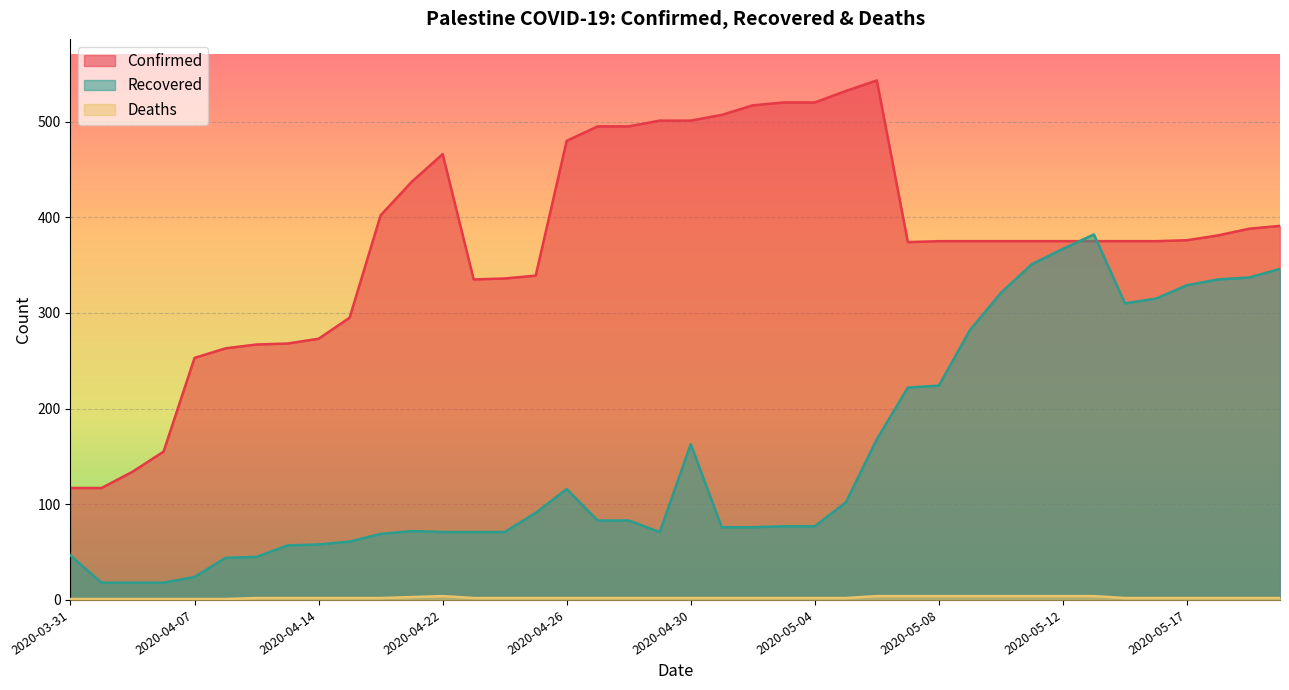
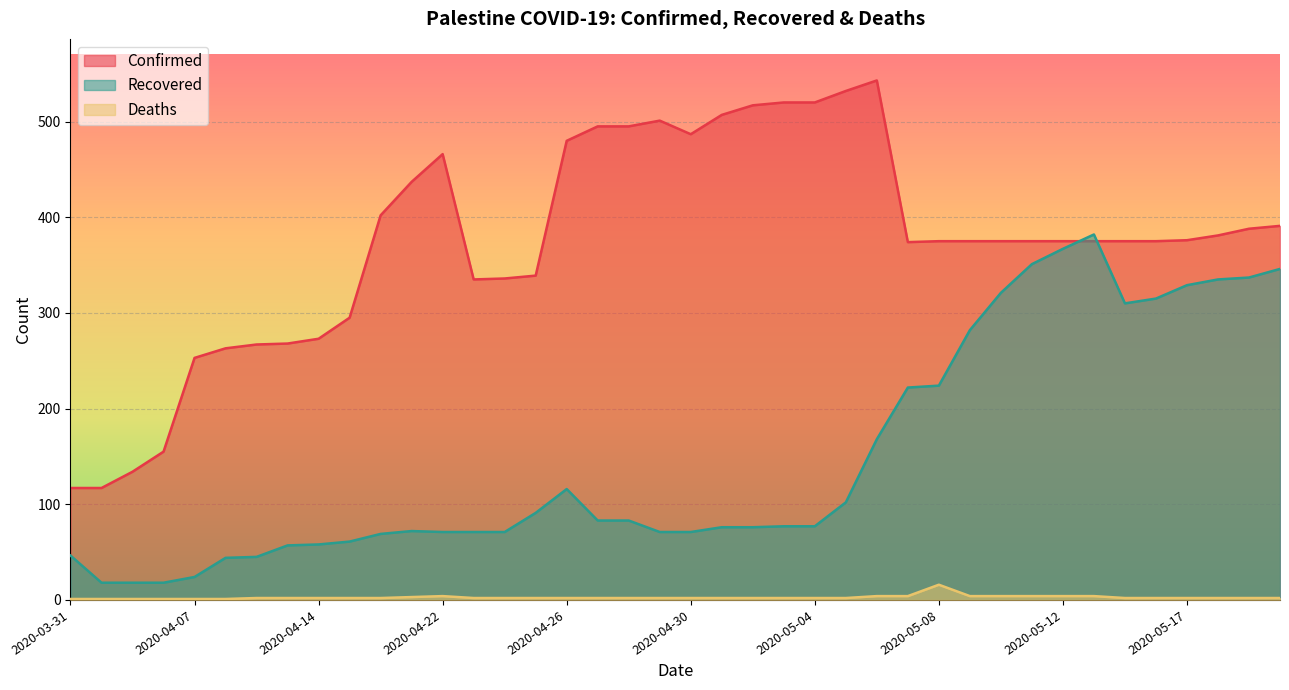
Confirmed, 2020-04-30: 500 -> 490
Recovered, 2020-04-30: 160 -> 70
Deaths, 2020-05-08: 0 -> 20
